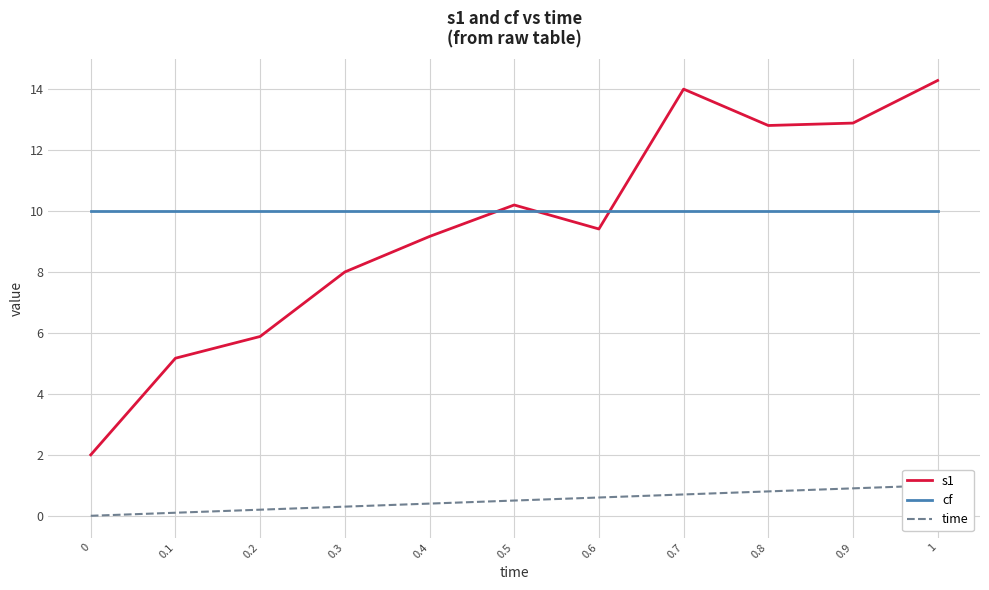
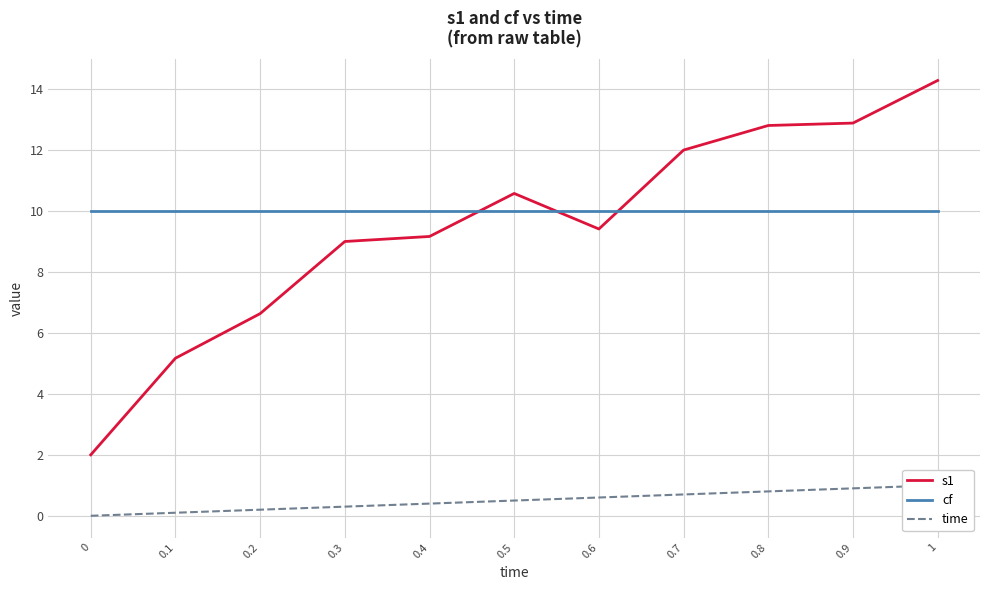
s1, 0.2: 5.9 -> 6.6
s1, 0.3: 8 -> 9
s1, 0.5: 10.2 -> 10.6
s1, 0.7: 14 -> 12
